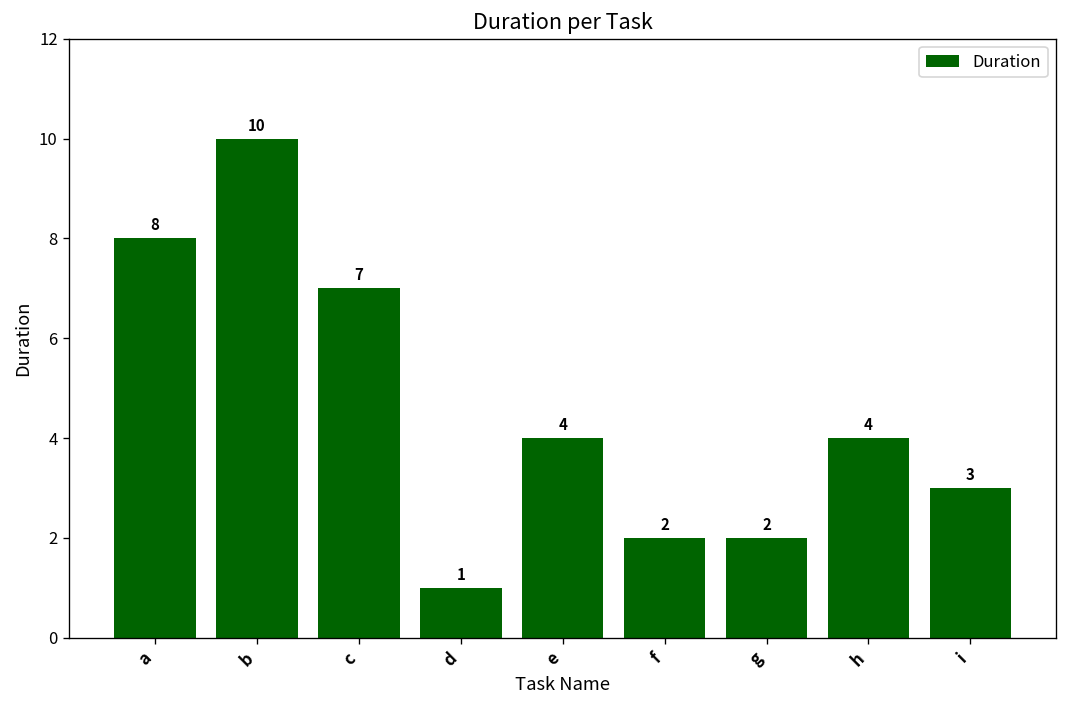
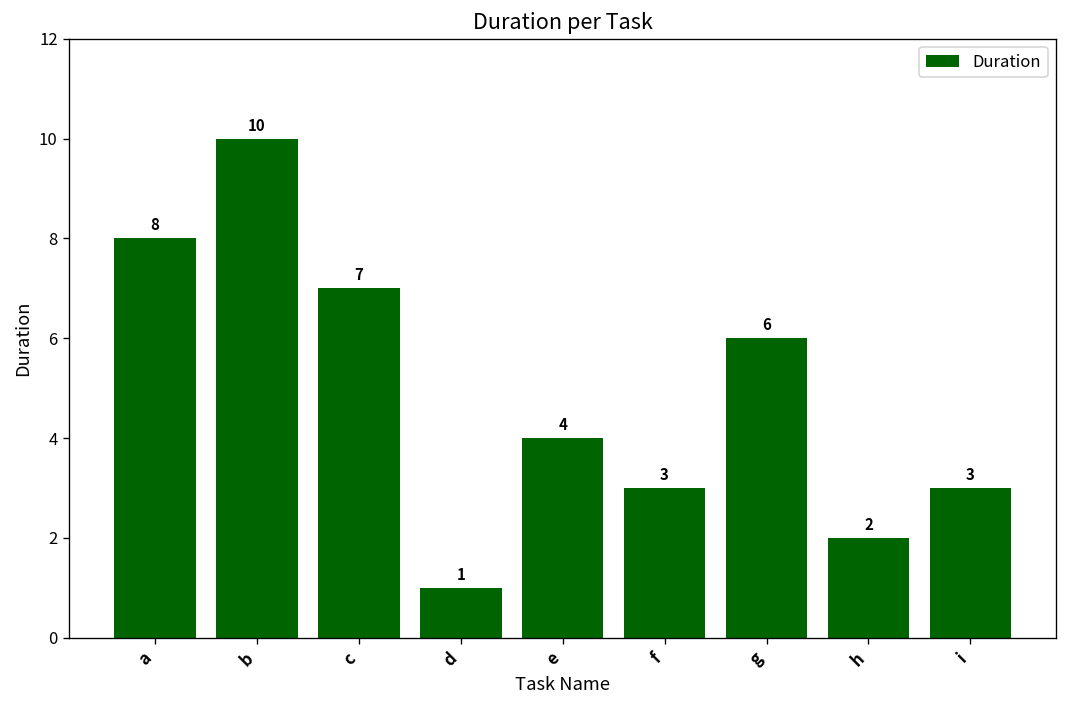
f: 2 -> 3
g: 2 -> 6
h: 4 -> 2
